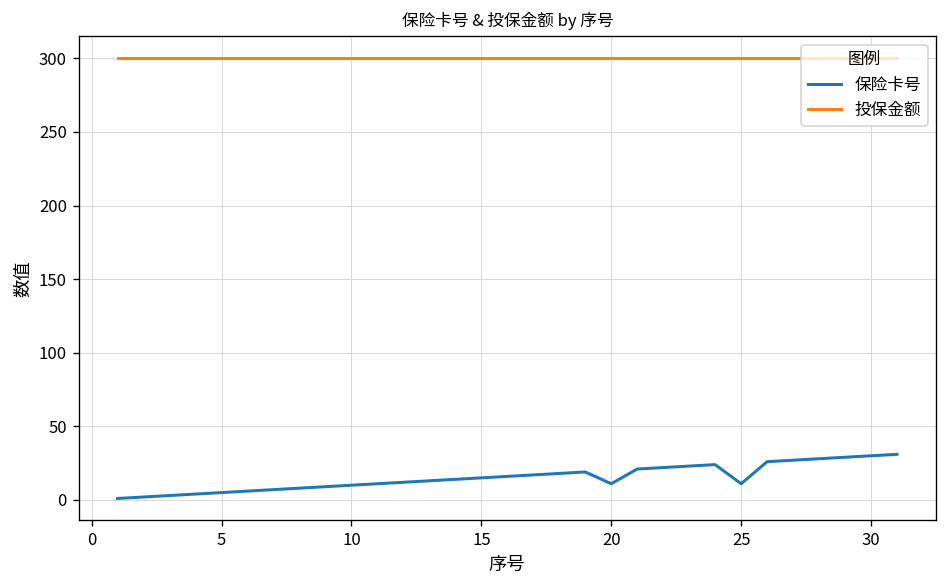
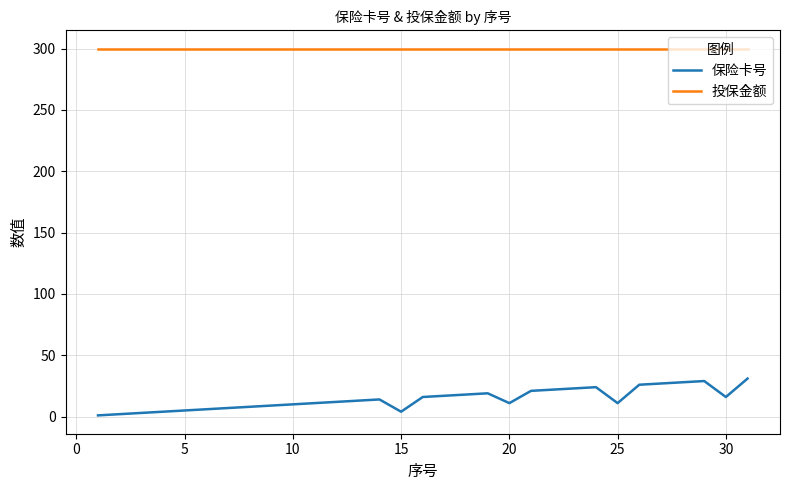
保险卡号, 15: 15 -> 4
保险卡号, 30: 30 -> 16
